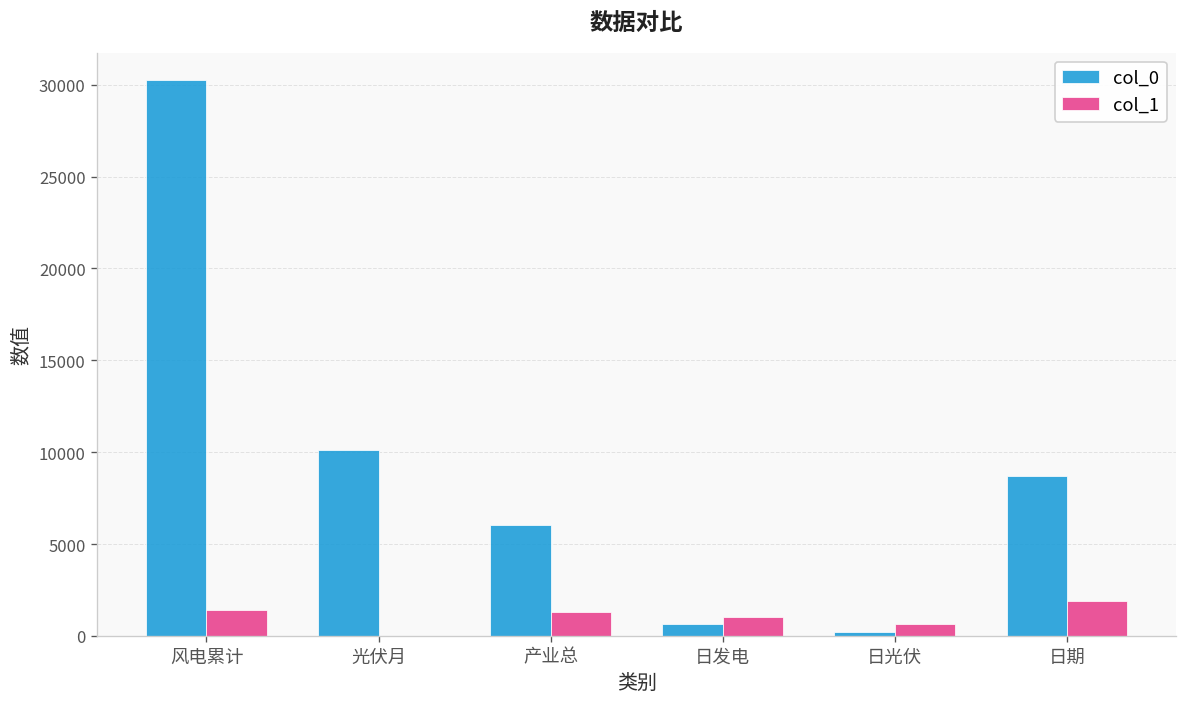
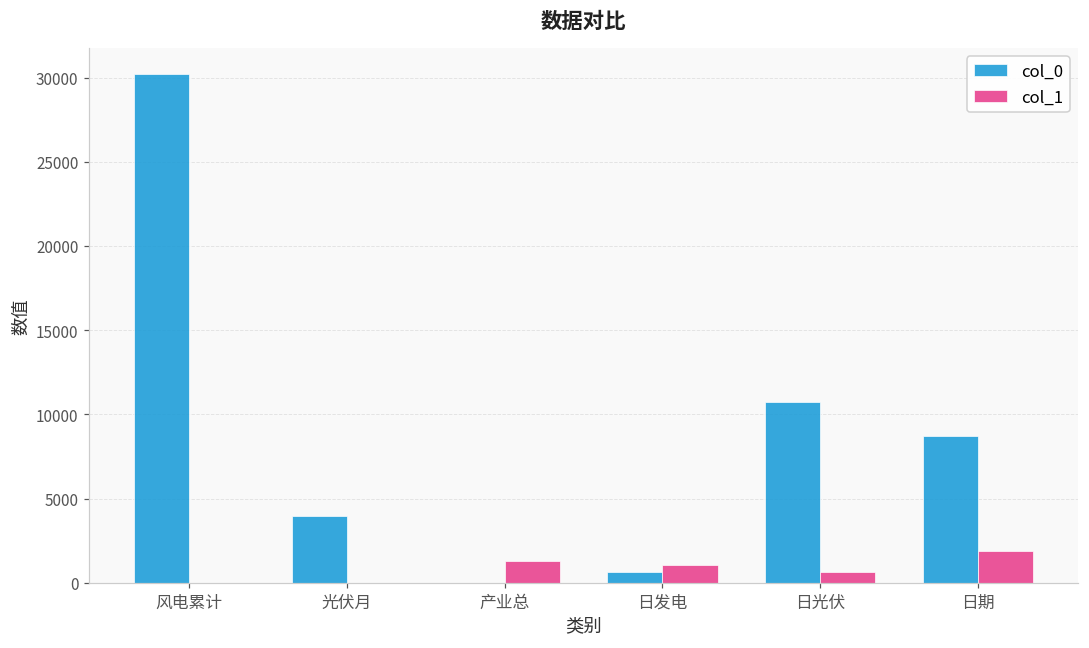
col_1, 风电累计: 1400 -> 0
col_0, 光伏月: 10100 -> 4000
col_0, 产业总: 6100 -> 0
col_0, 日光伏: 200 -> 10700
